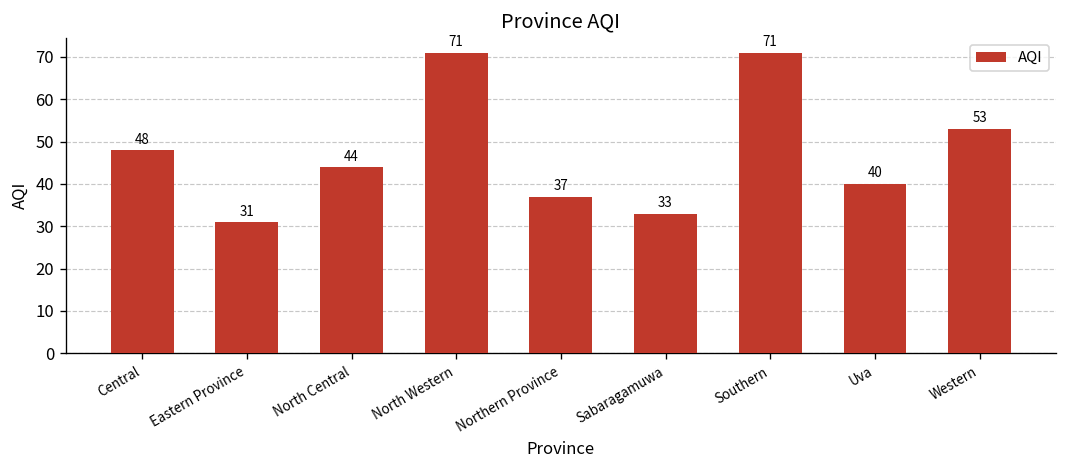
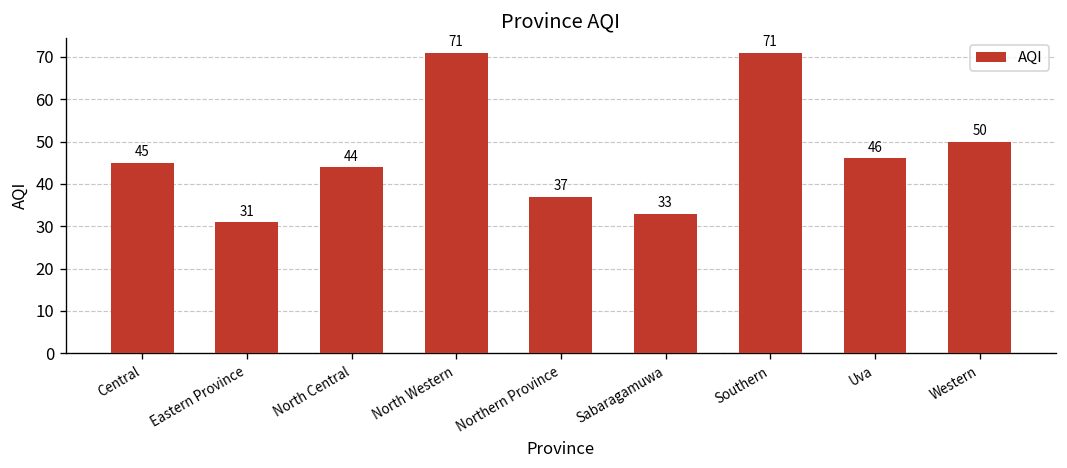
Central: 48 -> 45
Uva: 40 -> 46
Western: 53 -> 50
